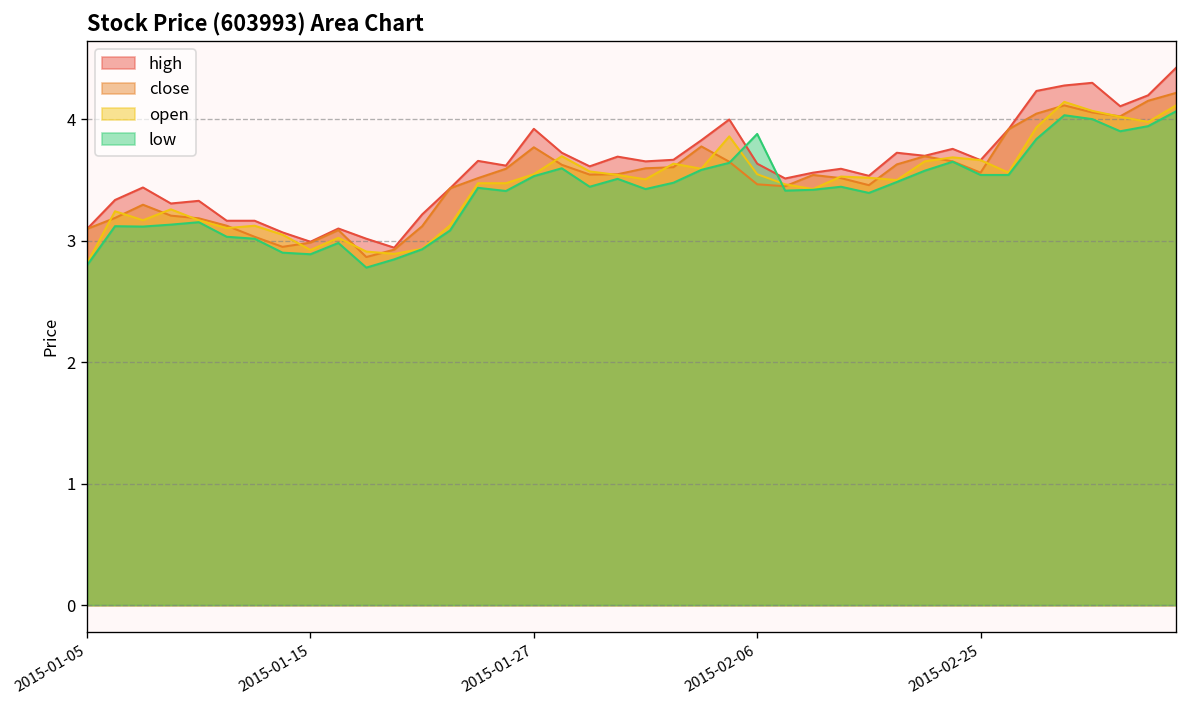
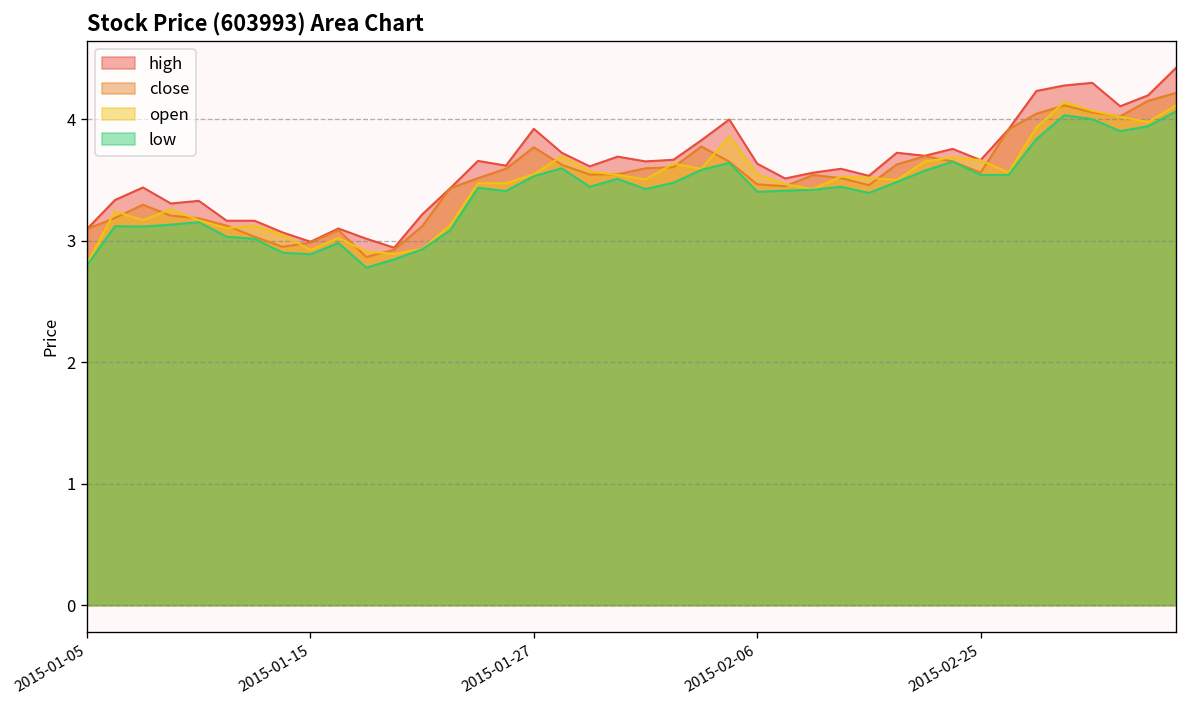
low, 2015-02-06: 3.88 -> 3.40
